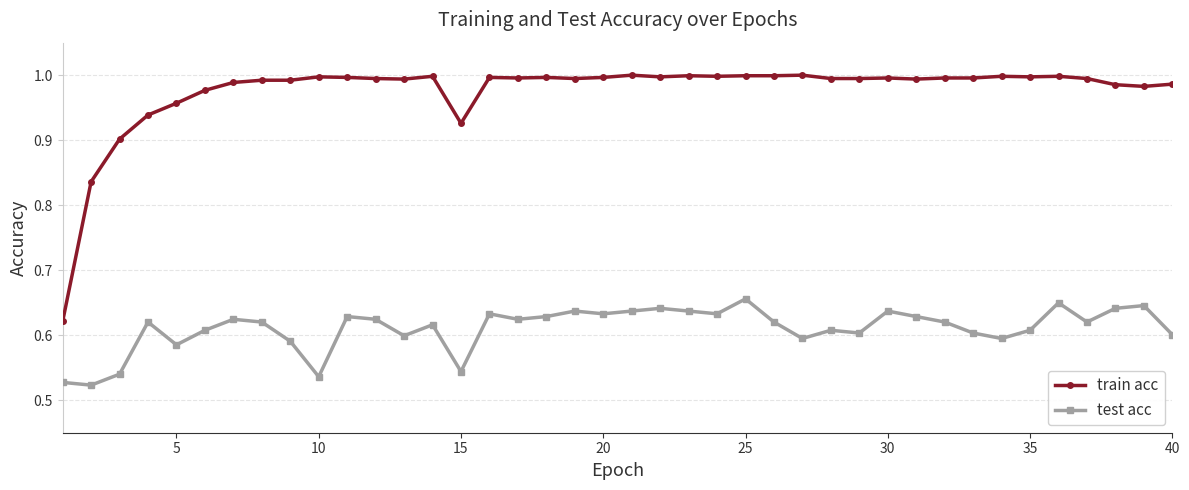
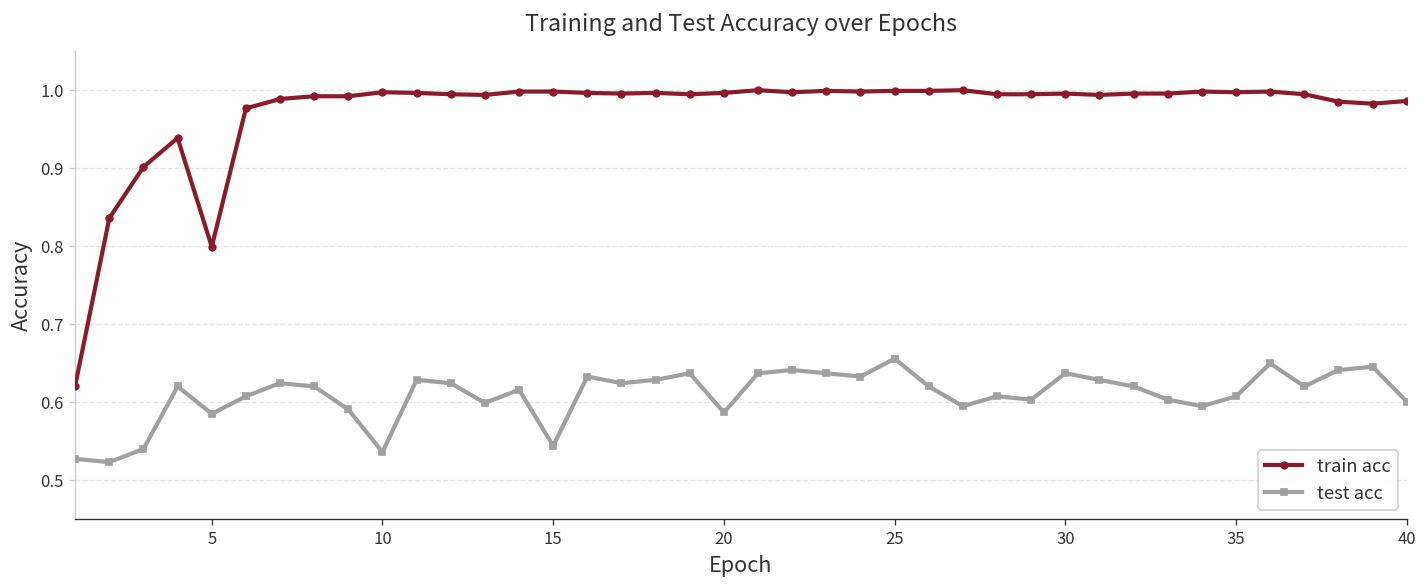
train acc, 5: 0.96 -> 0.80
train acc, 15: 0.93 -> 1.00
test acc, 20: 0.63 -> 0.59
